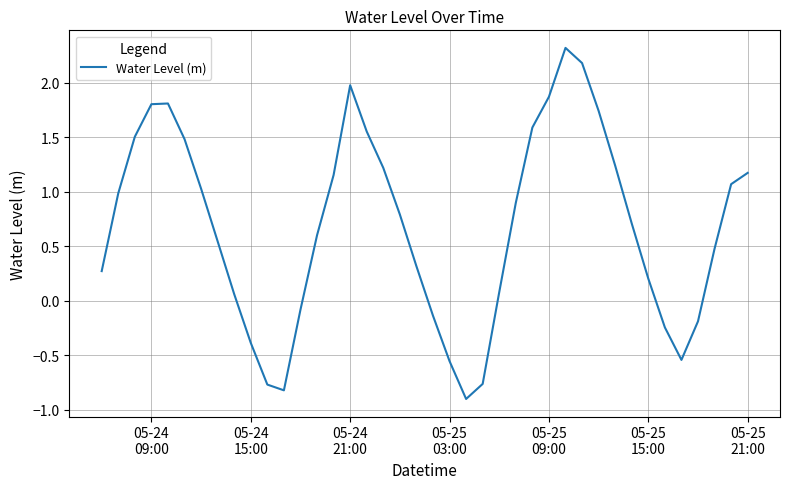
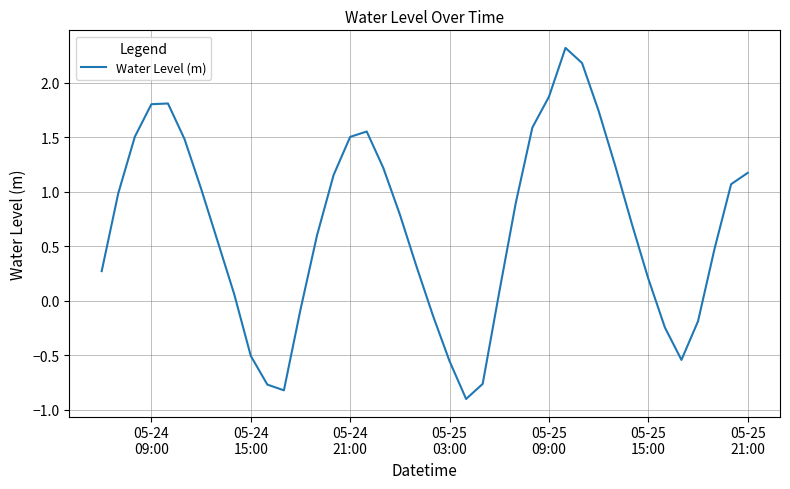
05-24 15:00: -0.39 -> -0.51
05-24 21:00: 1.98 -> 1.50
